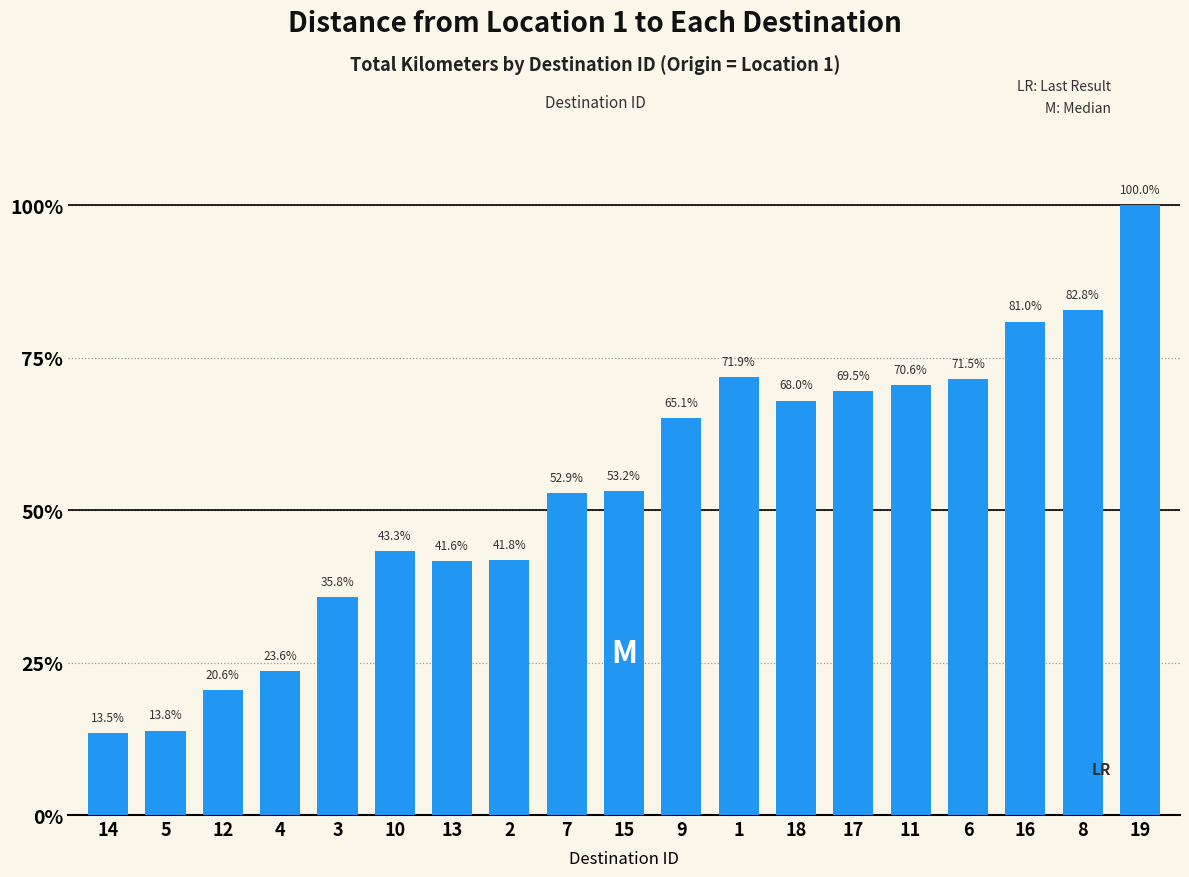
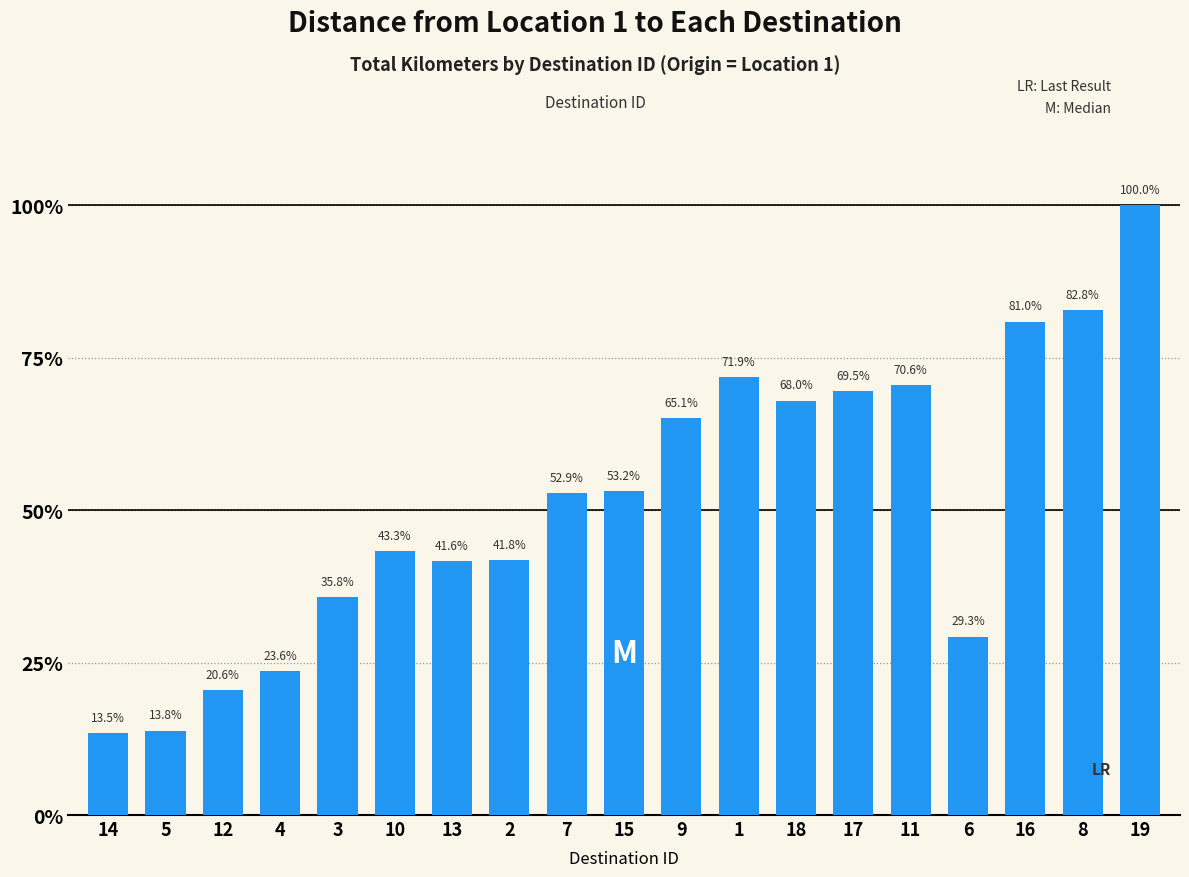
6: 71.5% -> 29.3%
